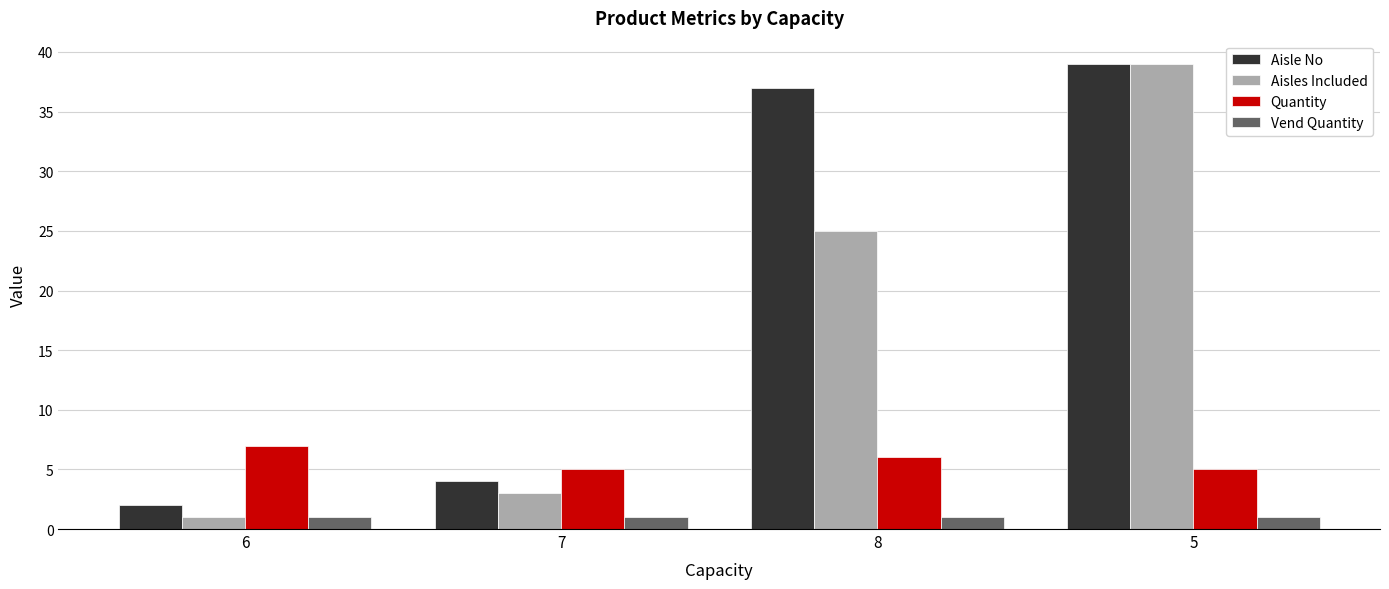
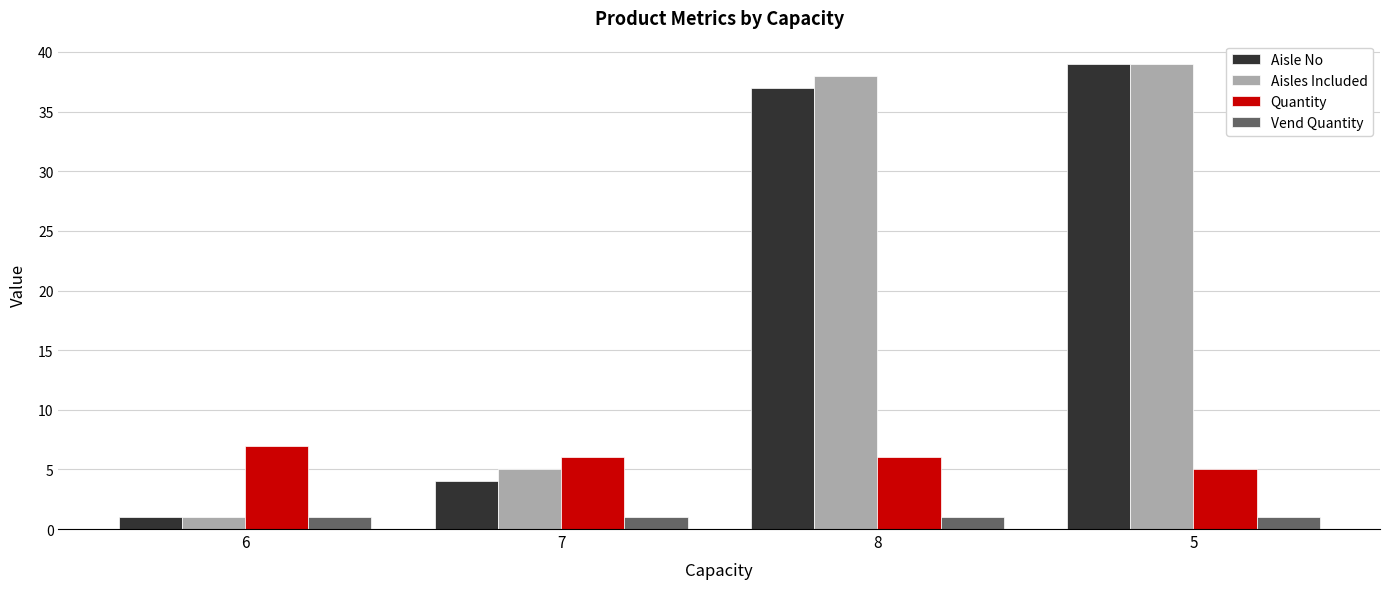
Aisle No, 6: 2 -> 1
Aisles Included, 7: 3 -> 5
Quantity, 7: 5 -> 6
Aisles Included, 8: 25 -> 38
